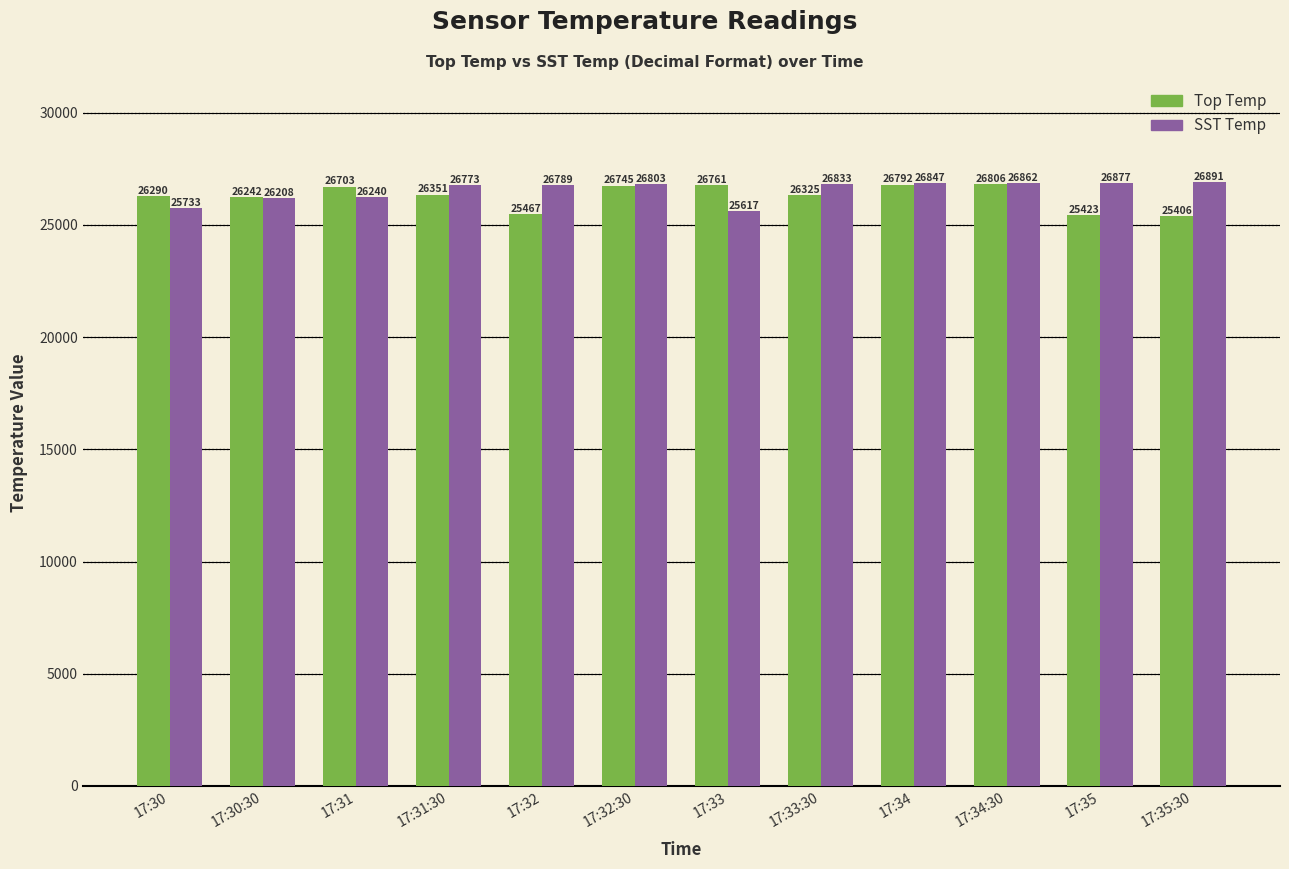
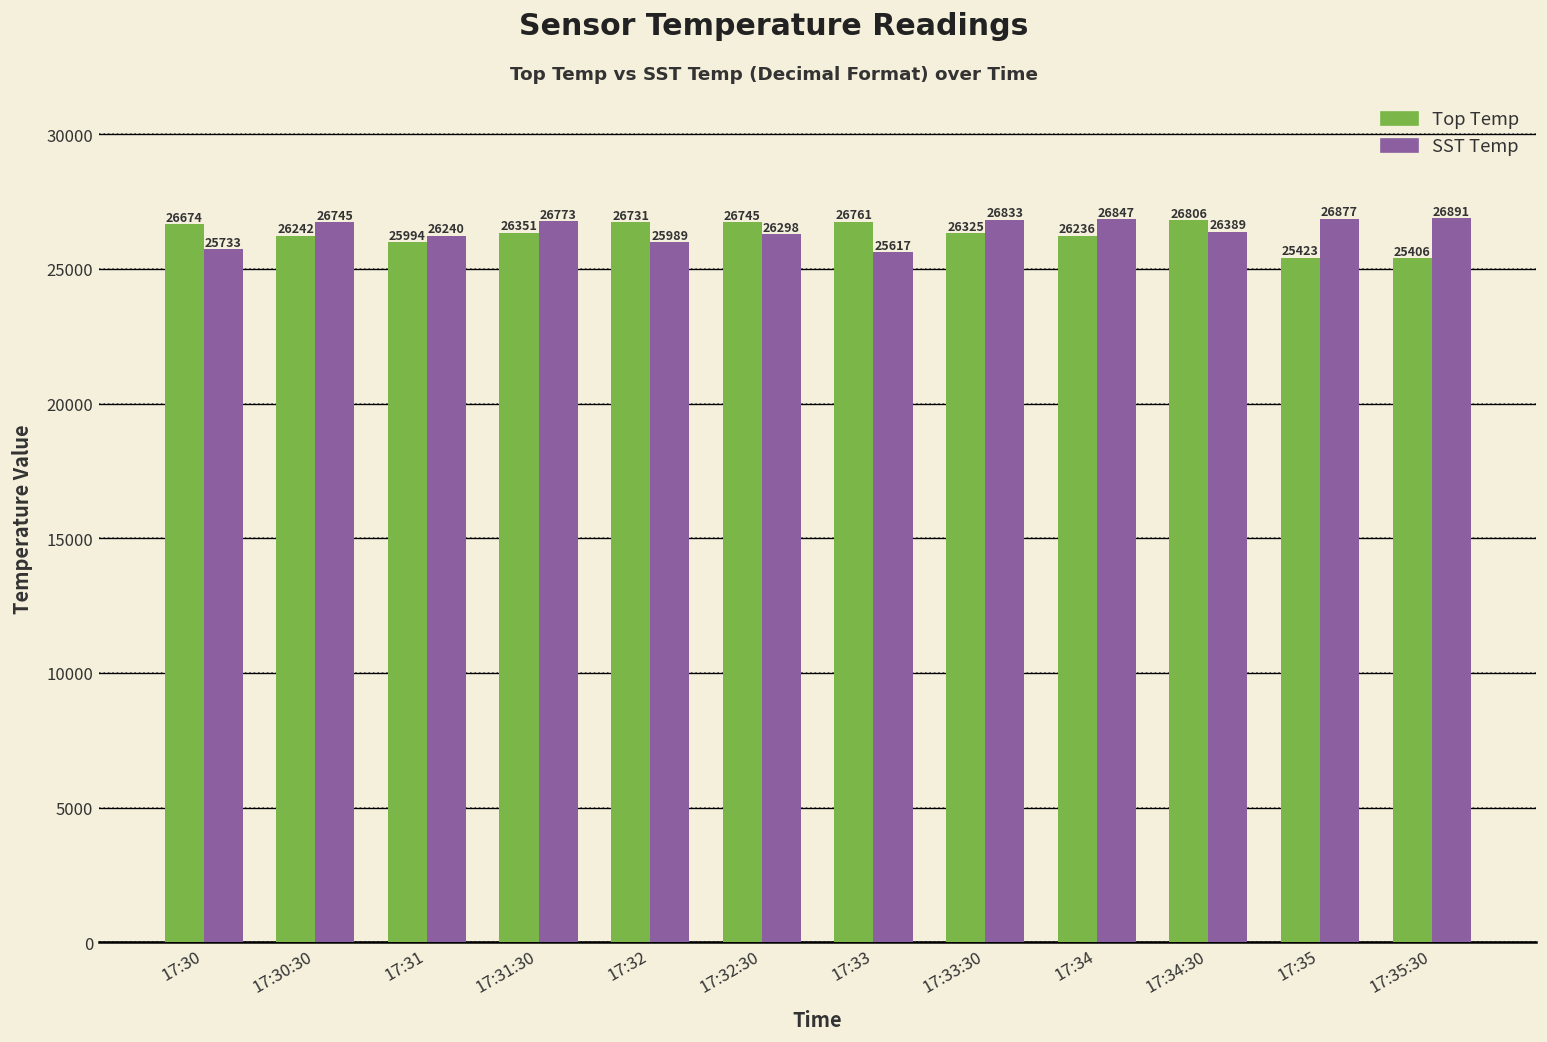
Top Temp, 17:30: 26290 -> 26674
SST Temp, 17:30:30: 26208 -> 26745
Top Temp, 17:31: 26703 -> 25994
Top Temp, 17:32: 25467 -> 26731
SST Temp, 17:32: 26789 -> 25989
SST Temp, 17:32:30: 26803 -> 26298
Top Temp, 17:34: 26792 -> 26236
SST Temp, 17:34:30: 26862 -> 26389
